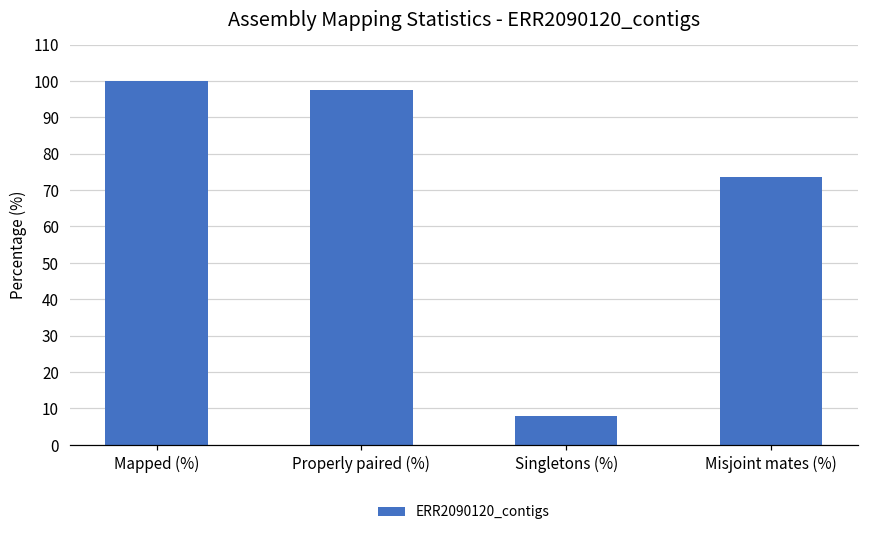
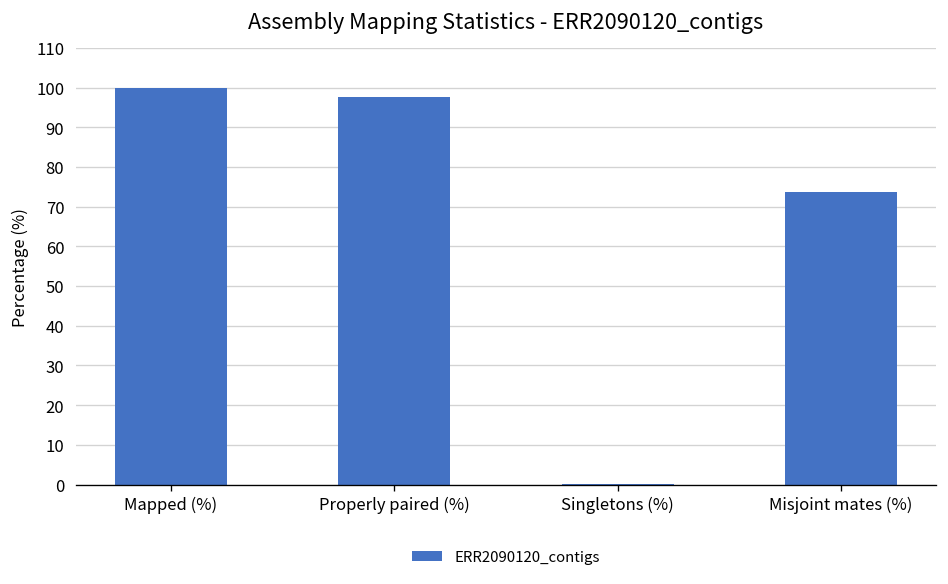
Singletons (%): 8 -> 0
